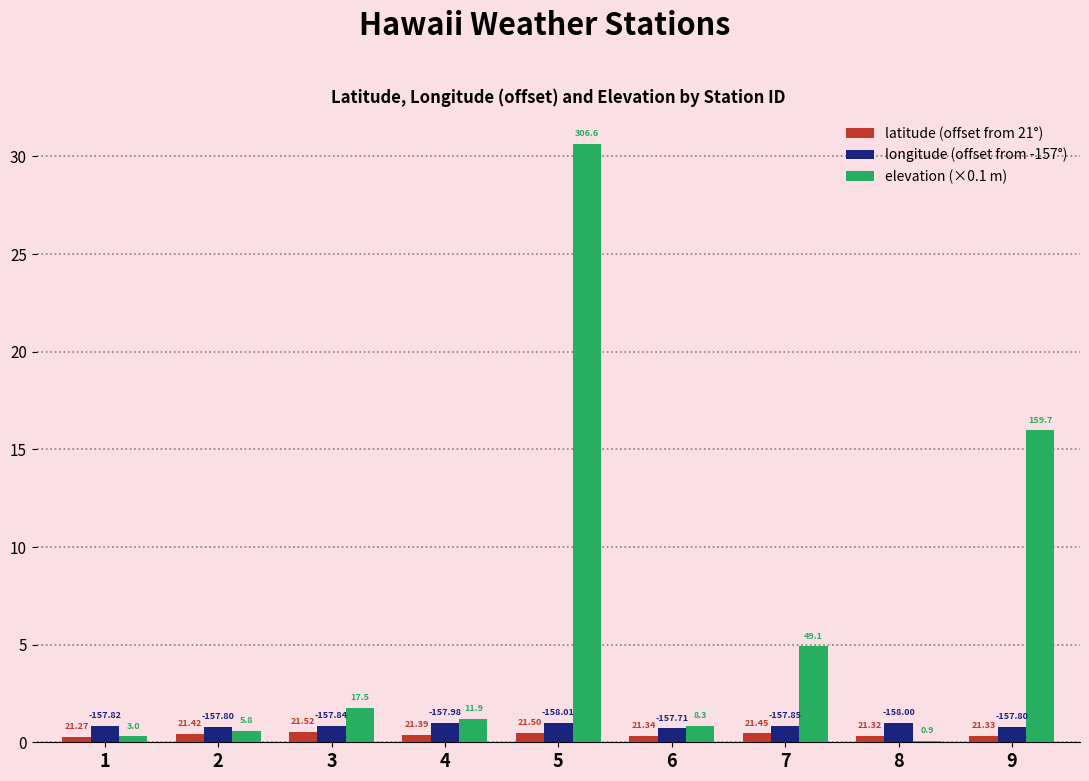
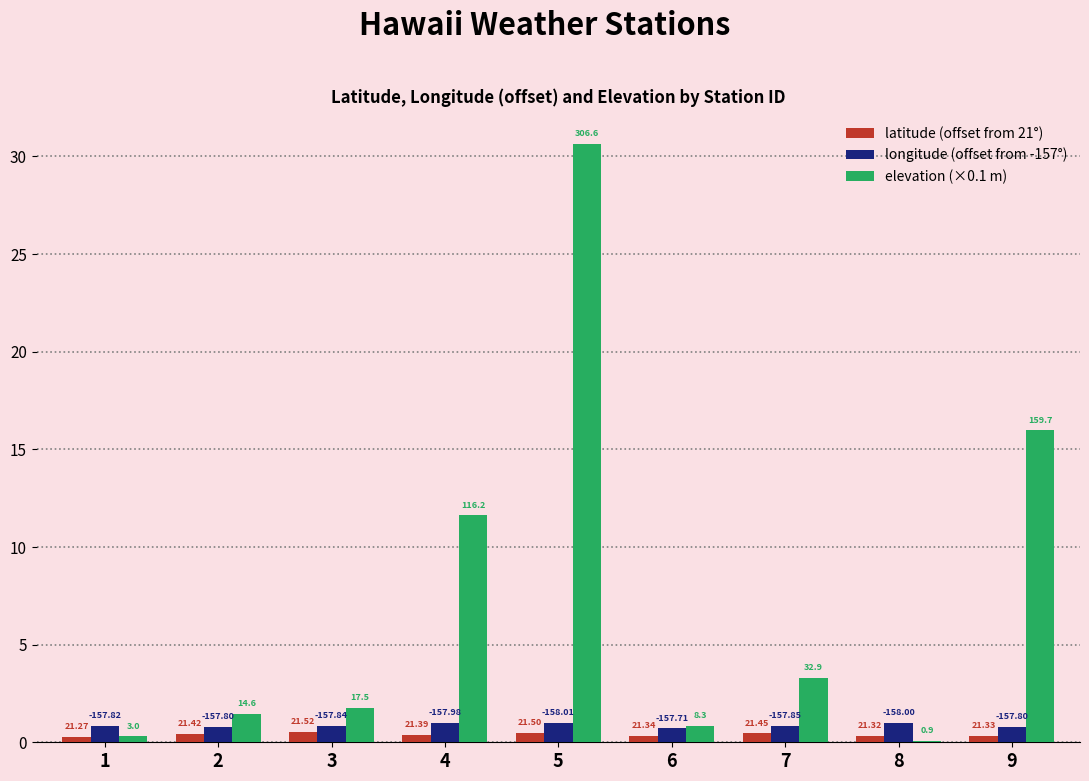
elevation (×0.1 m), 2: 5.8 -> 14.6
elevation (×0.1 m), 4: 11.9 -> 116.2
elevation (×0.1 m), 7: 49.1 -> 32.9
